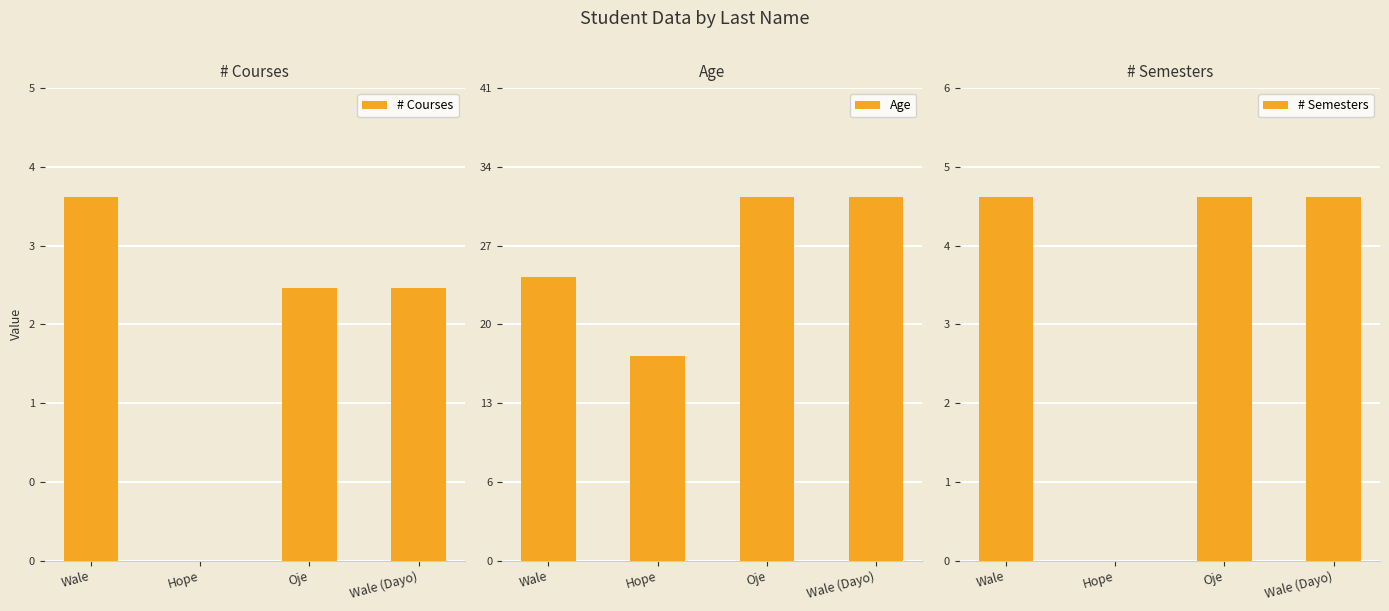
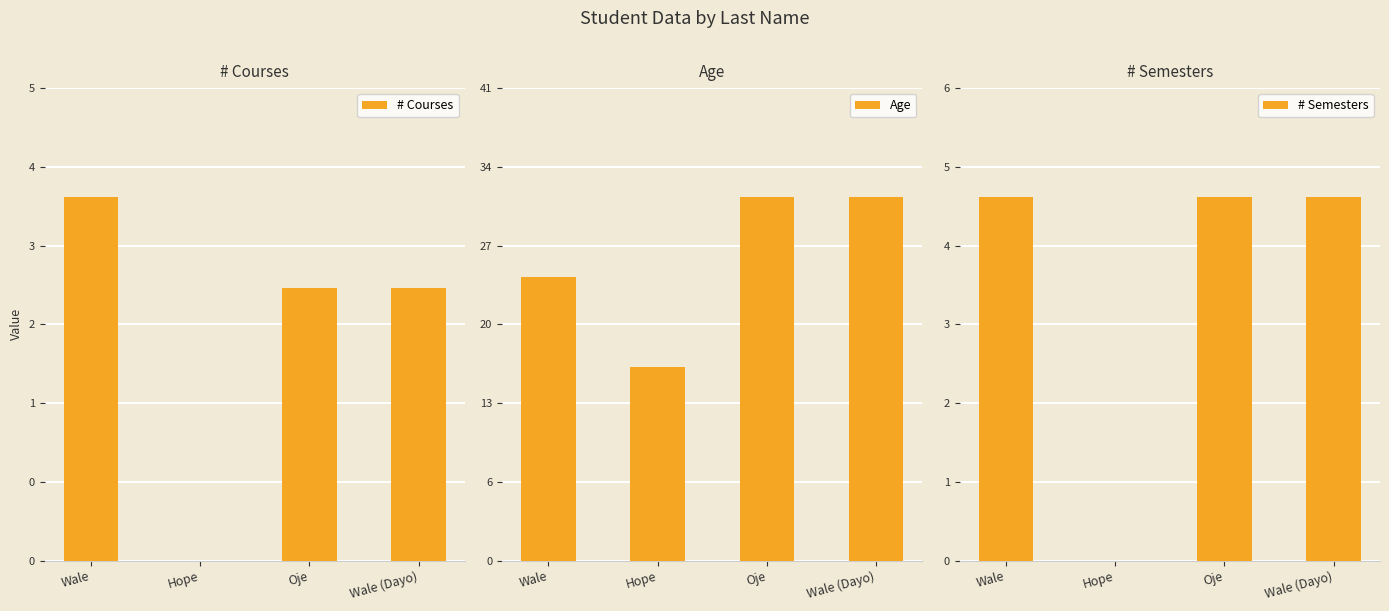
Age, Hope: 18 -> 17
